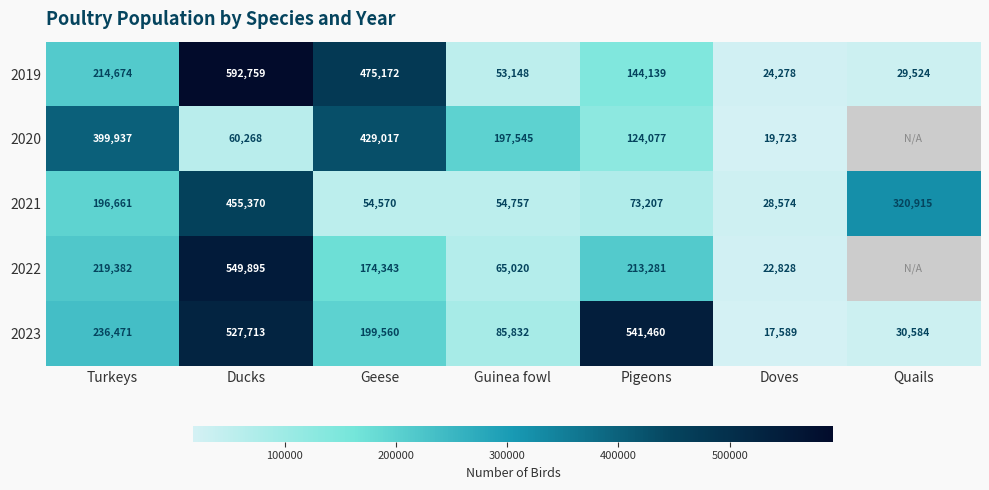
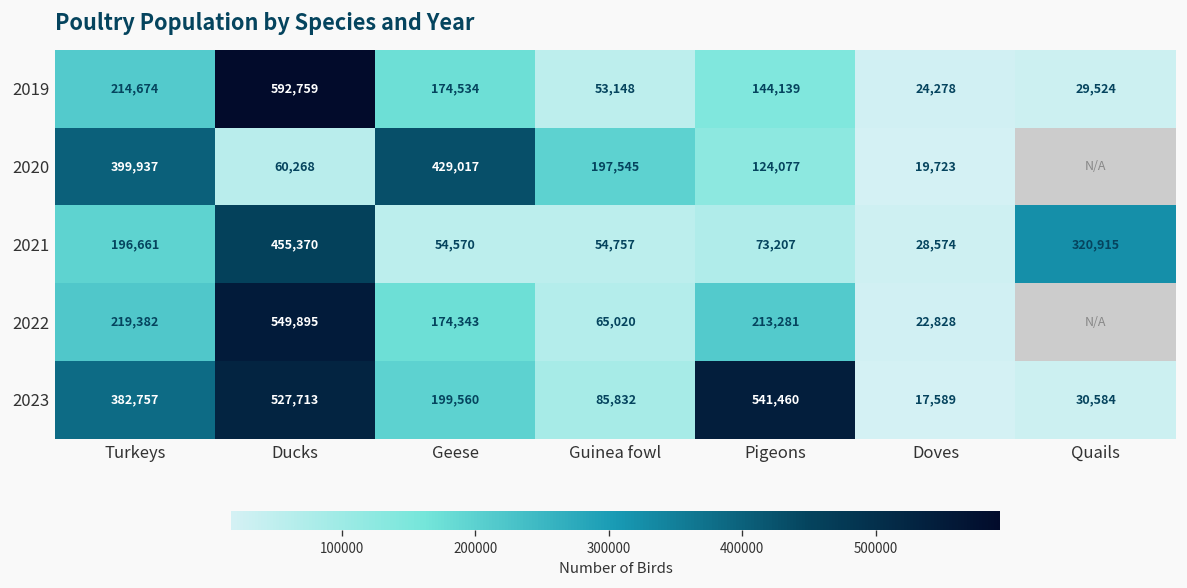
2019, Geese: 475,172 -> 174,534
2023, Turkeys: 236,471 -> 382,757
